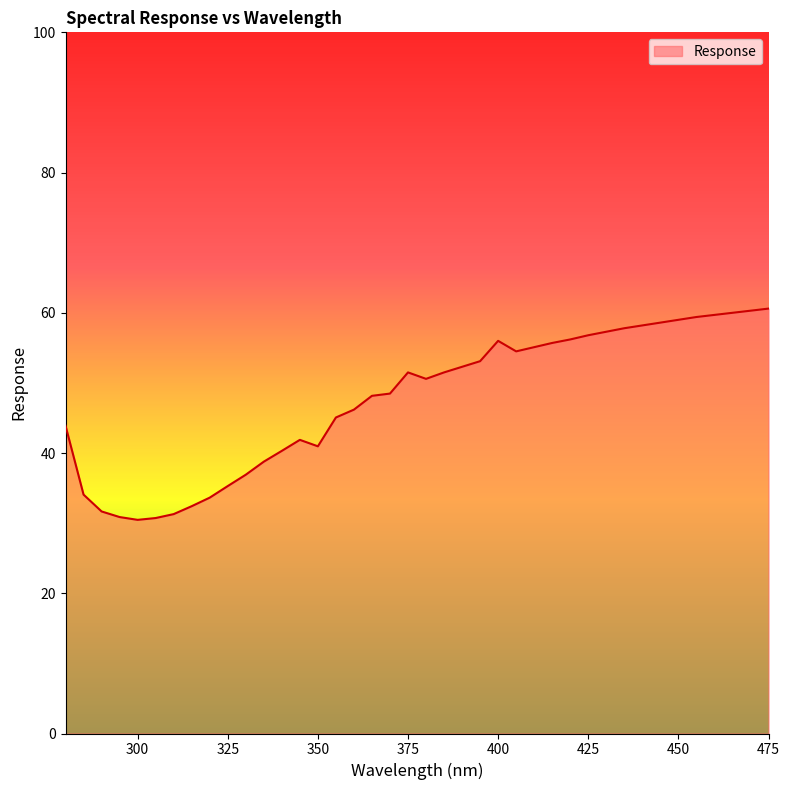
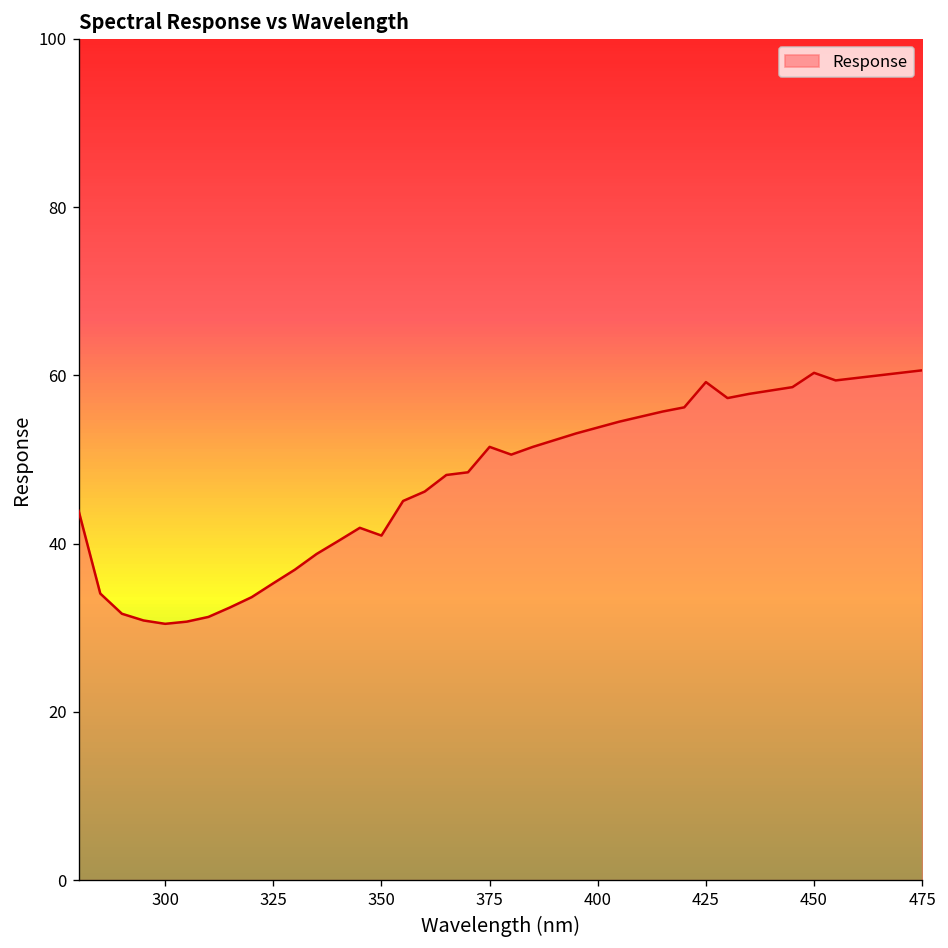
400: 56 -> 54
425: 57 -> 59
450: 59 -> 60
